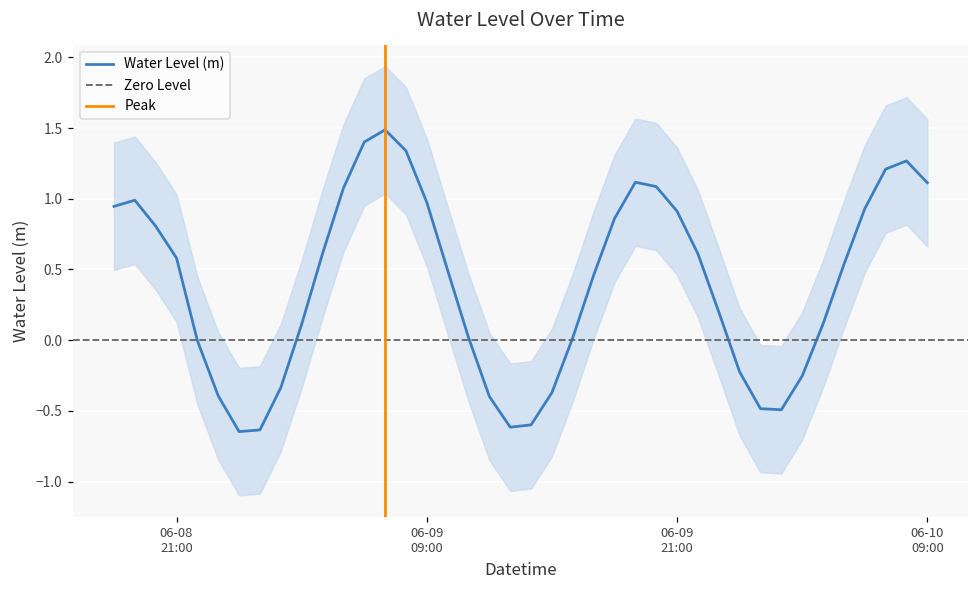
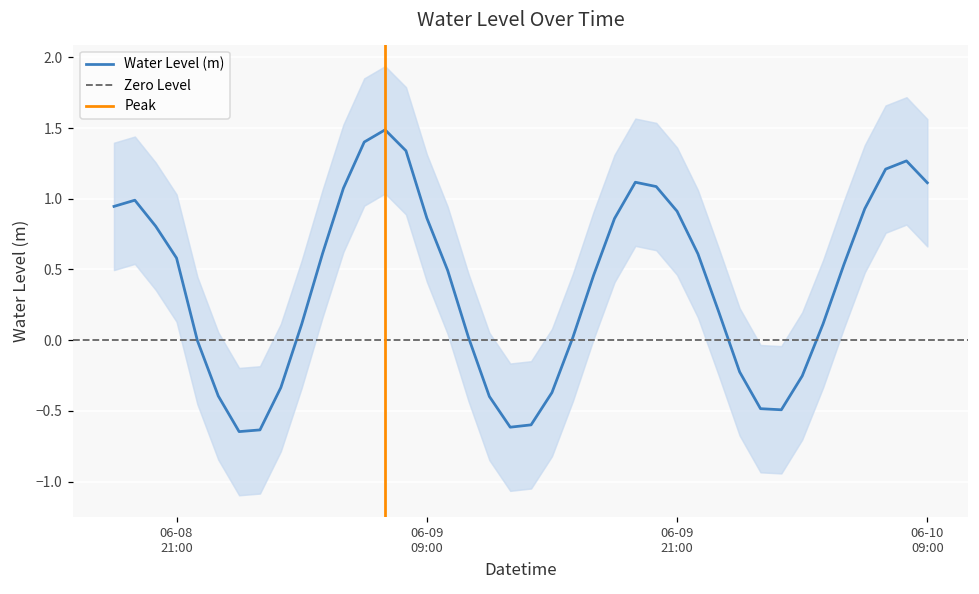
Water Level (m), 06-09 09:00: 0.97 -> 0.86
